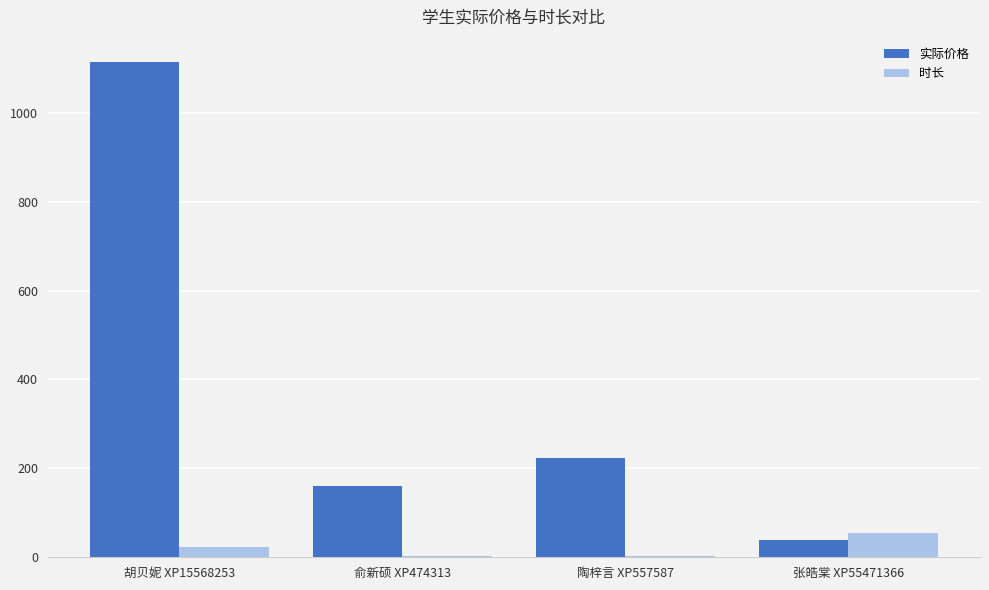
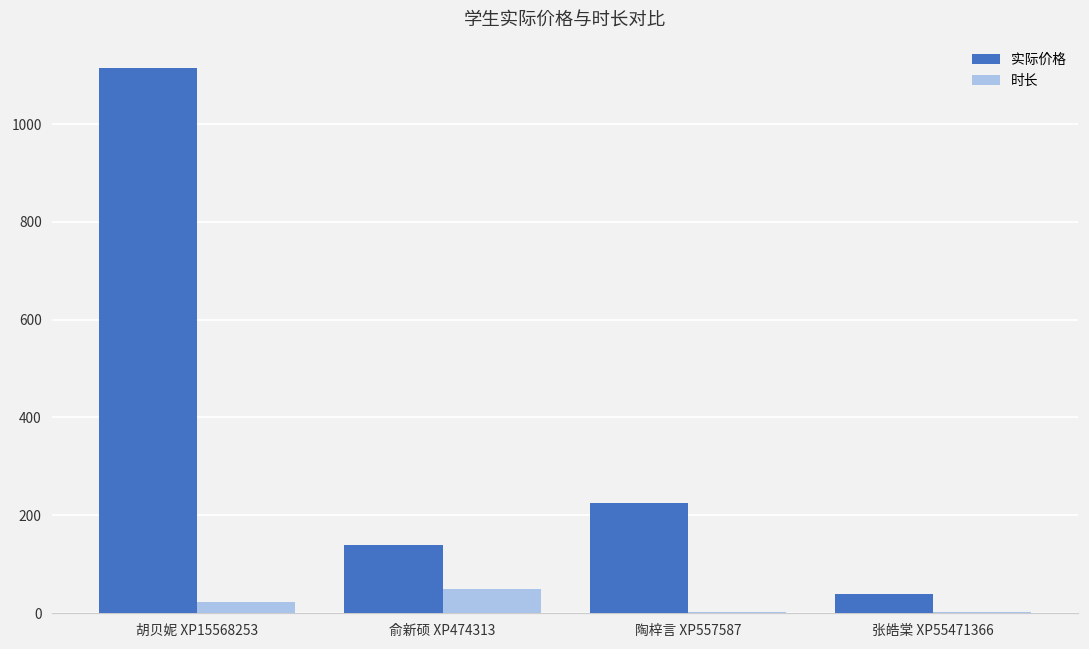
实际价格, 俞新硕 XP474313: 160 -> 140
时长, 俞新硕 XP474313: 0 -> 50
时长, 张皓棠 XP55471366: 60 -> 0
